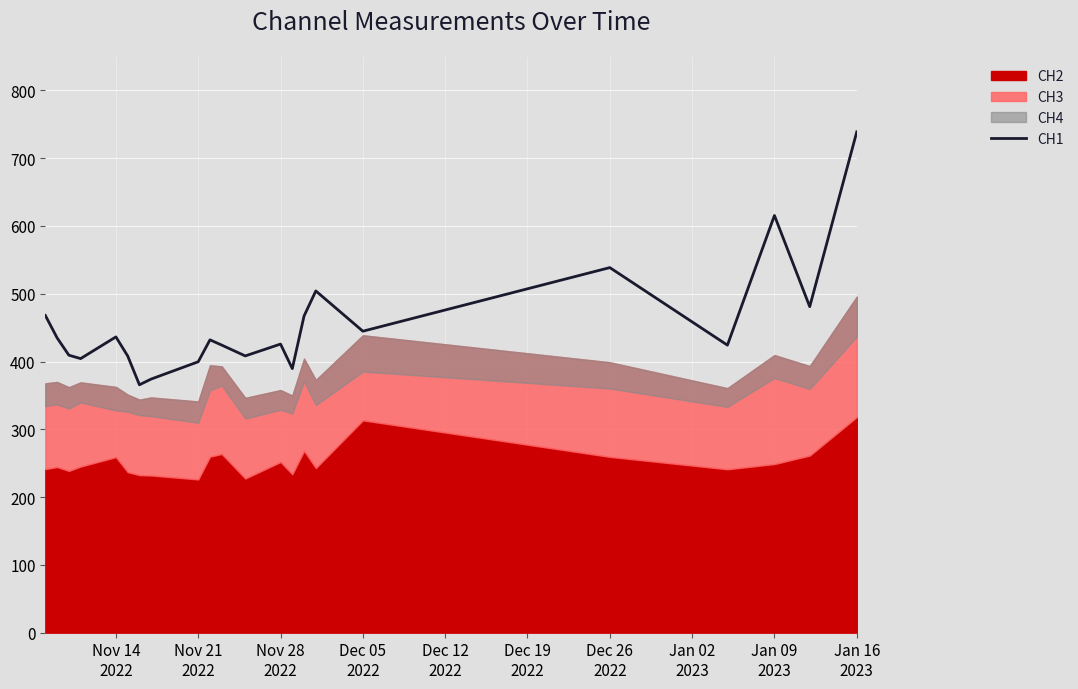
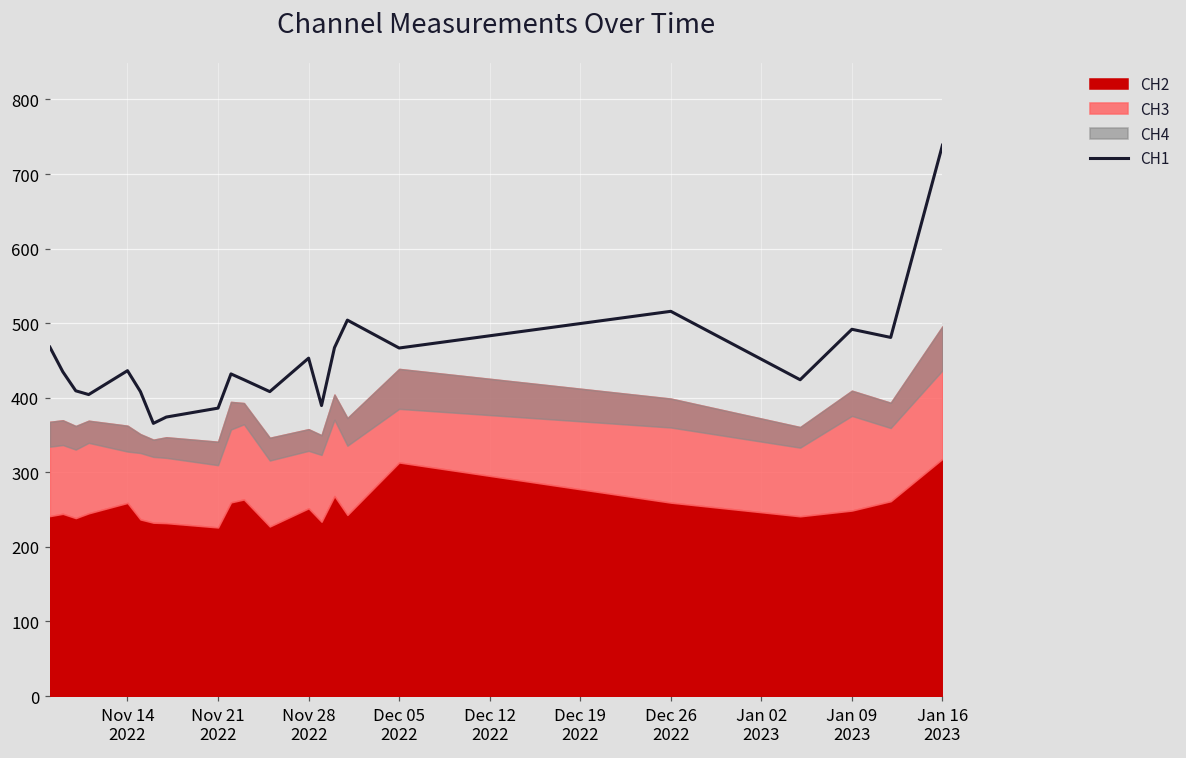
CH1, Nov 21 2022: 400 -> 390
CH1, Nov 28 2022: 430 -> 450
CH1, Dec 05 2022: 440 -> 470
CH1, Dec 26 2022: 540 -> 520
CH1, Jan 09 2023: 620 -> 490
